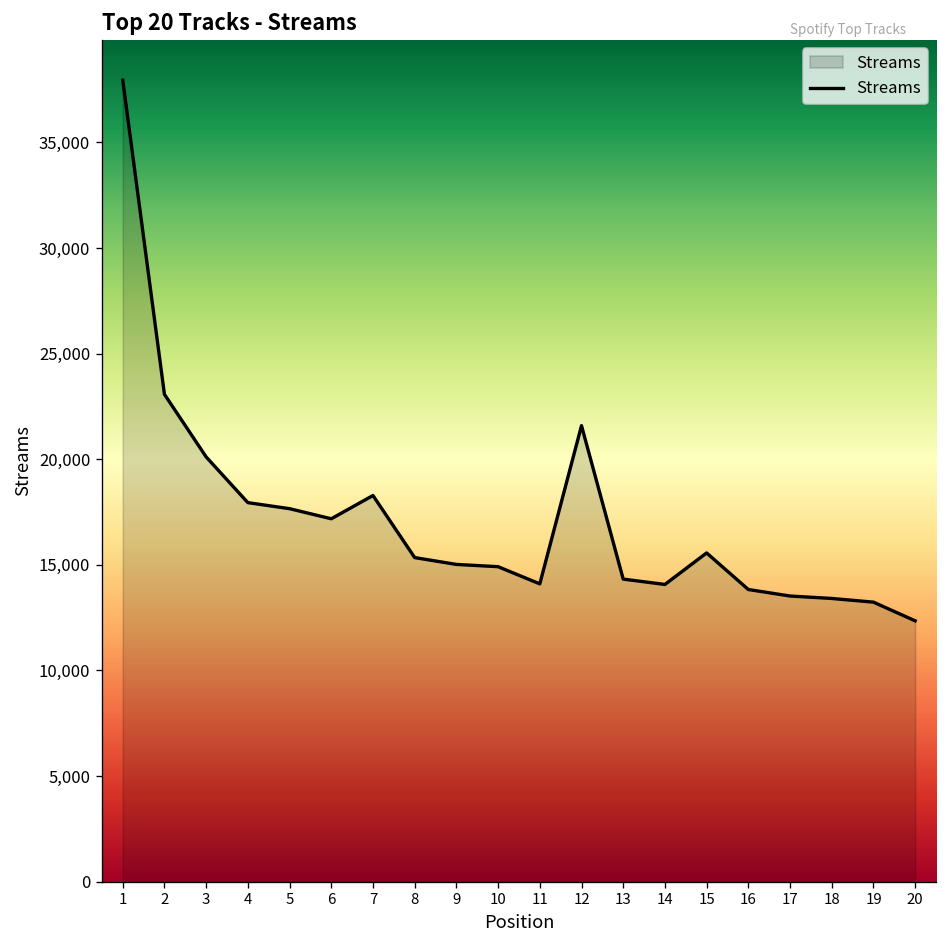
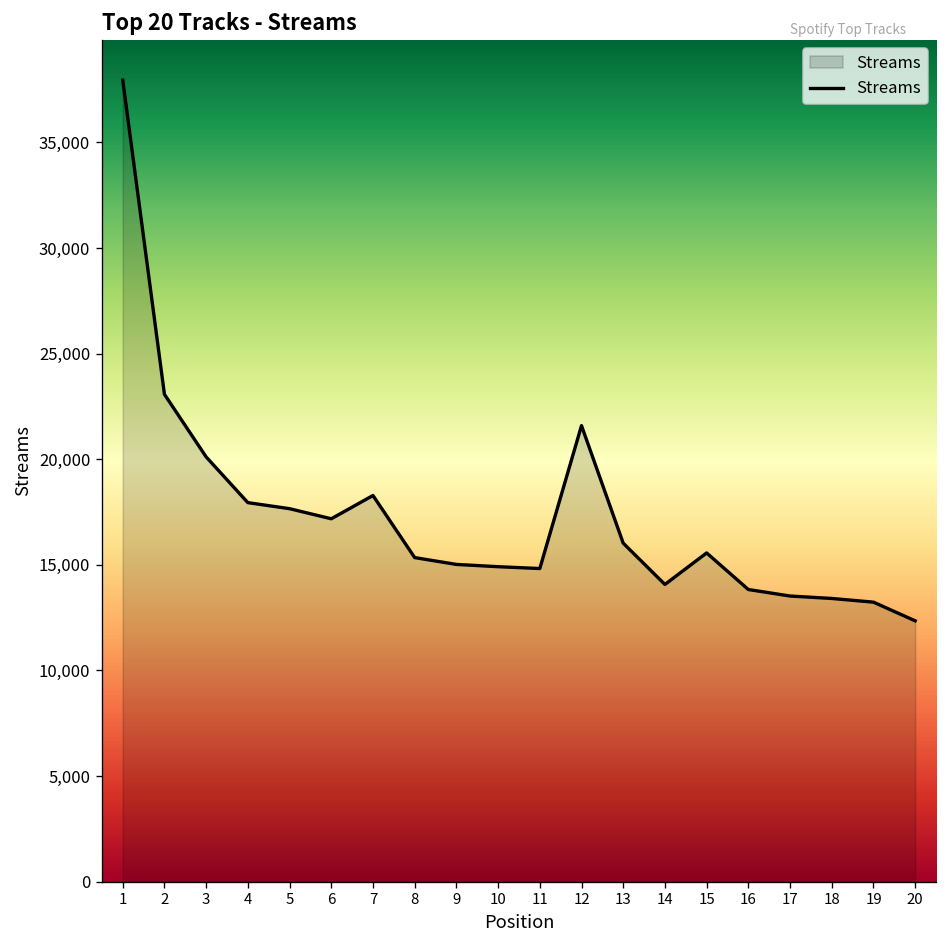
11: 14,100 -> 14,800
13: 14,300 -> 16,000
